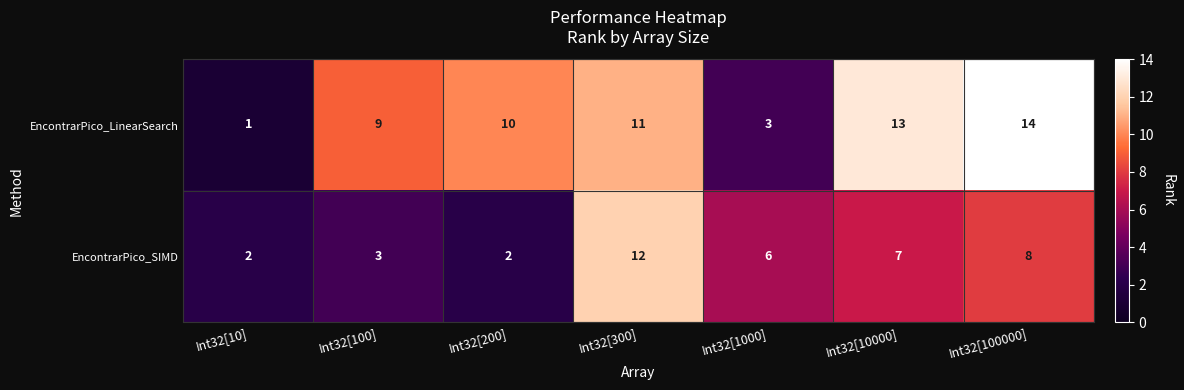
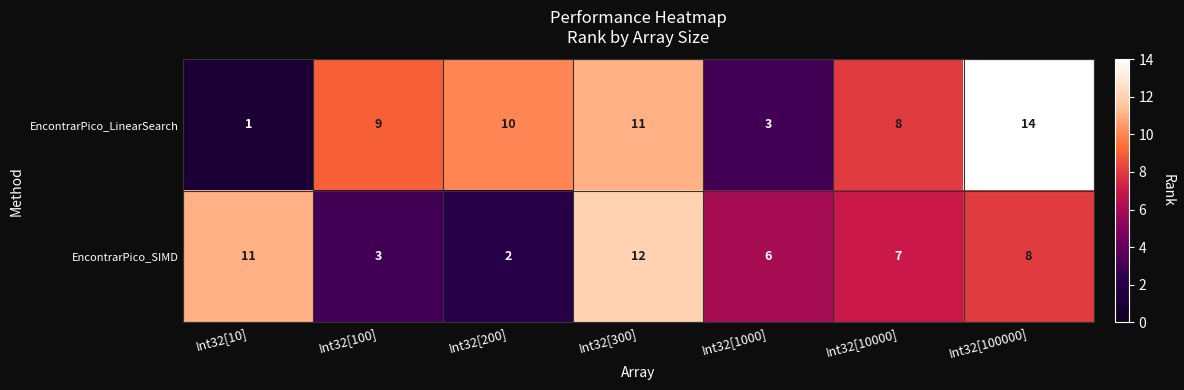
EncontrarPico_LinearSearch, Int32[10000]: 13 -> 8
EncontrarPico_SIMD, Int32[10]: 2 -> 11
